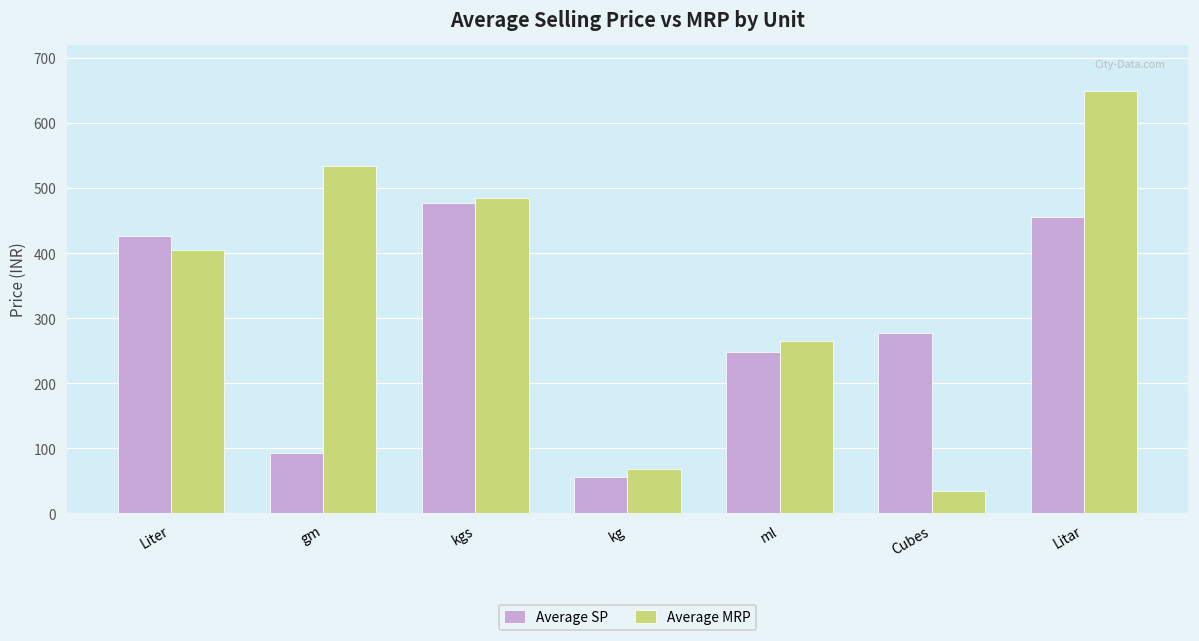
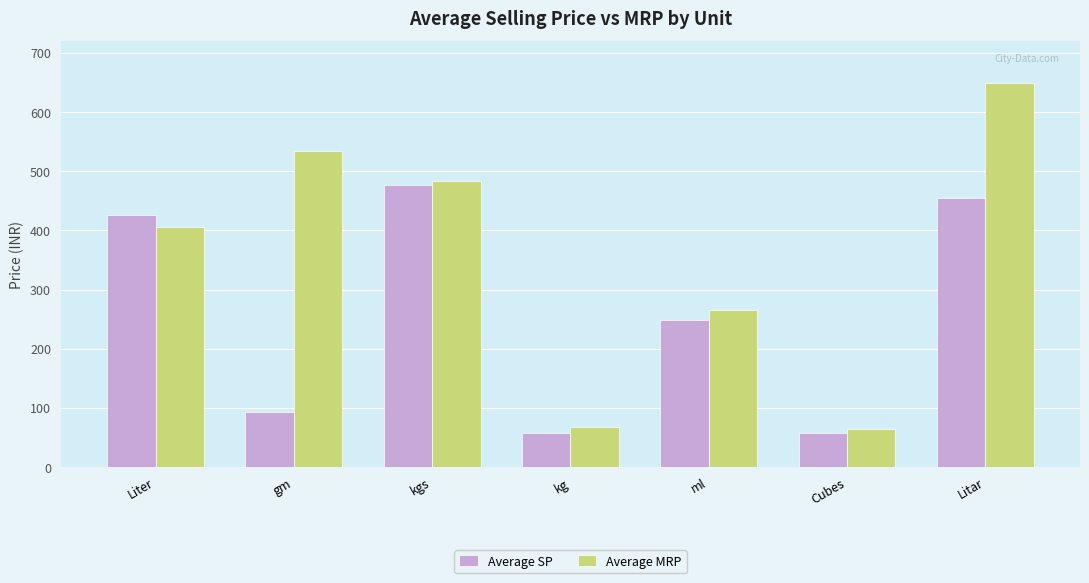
Average SP, Cubes: 280 -> 60
Average MRP, Cubes: 30 -> 70
